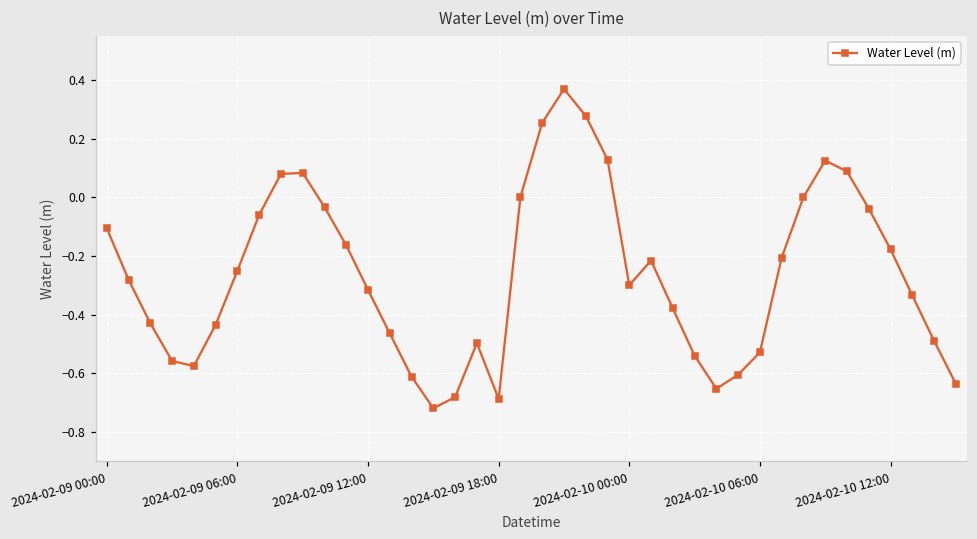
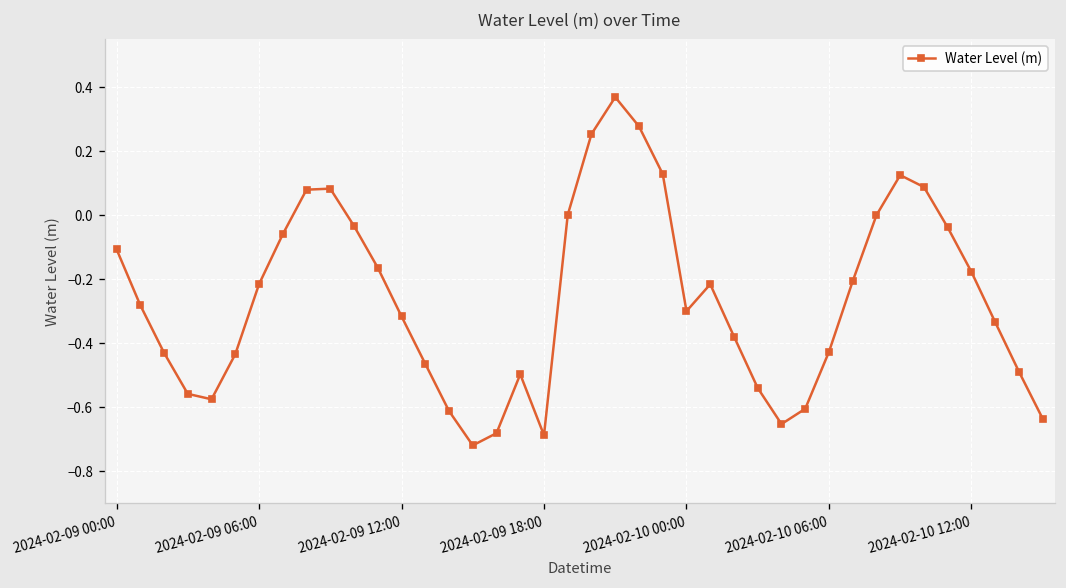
2024-02-09 06:00: -0.25 -> -0.22
2024-02-10 06:00: -0.53 -> -0.43
